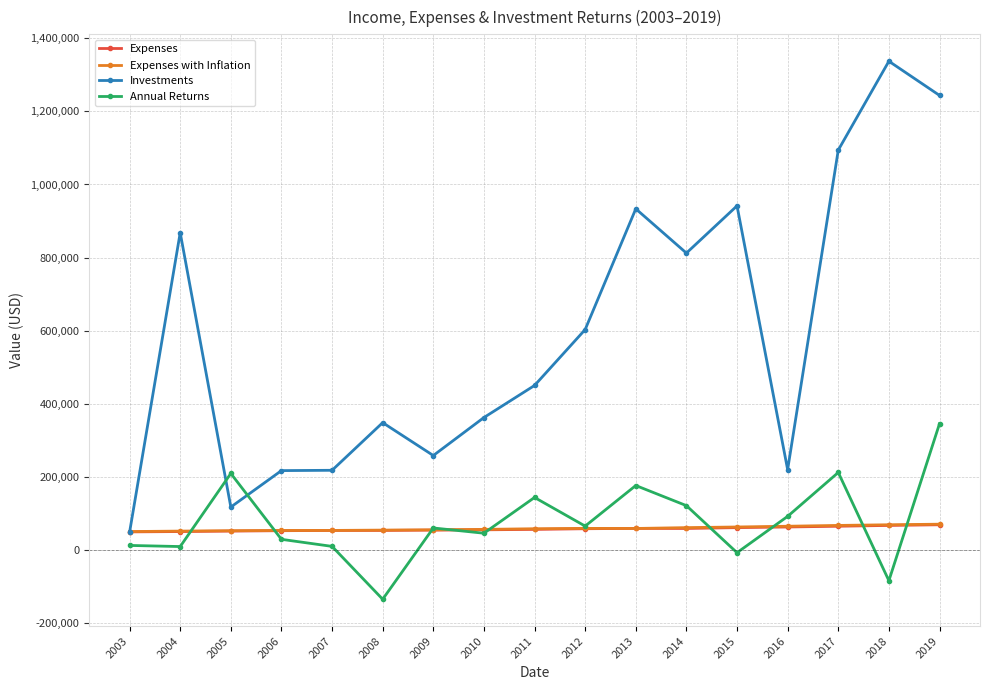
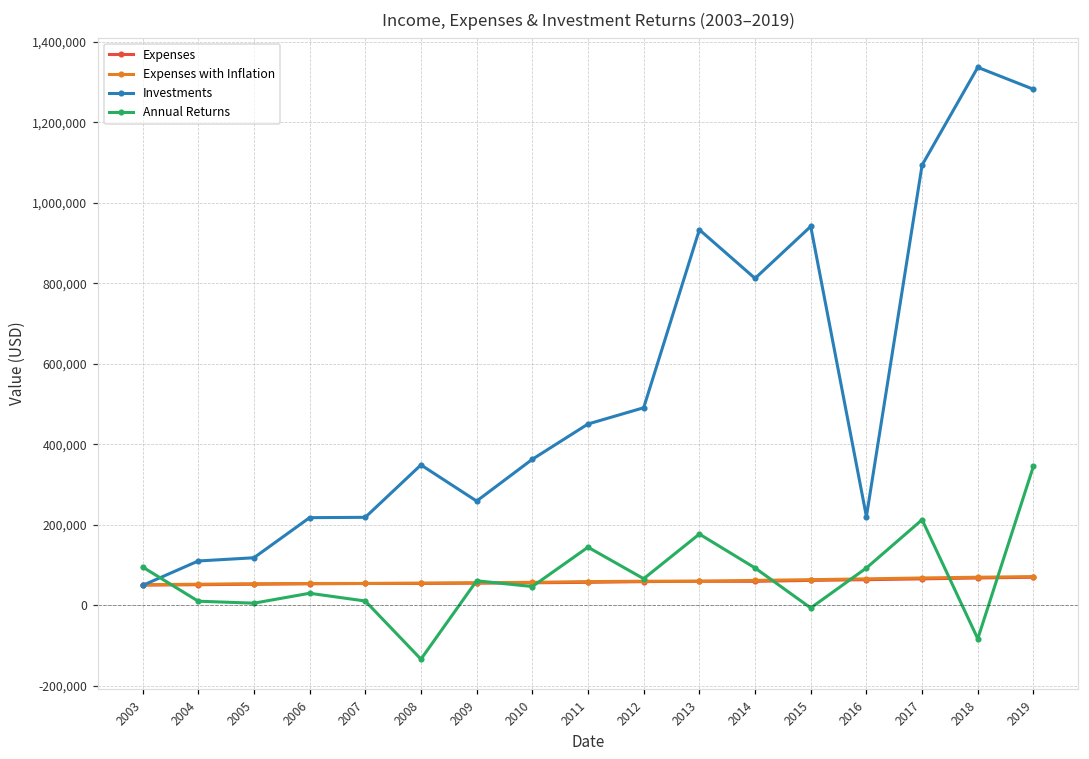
Annual Returns, 2003: 10,000 -> 90,000
Investments, 2004: 870,000 -> 110,000
Annual Returns, 2005: 210,000 -> 0
Investments, 2012: 600,000 -> 490,000
Annual Returns, 2014: 120,000 -> 90,000
Investments, 2019: 1,240,000 -> 1,280,000
